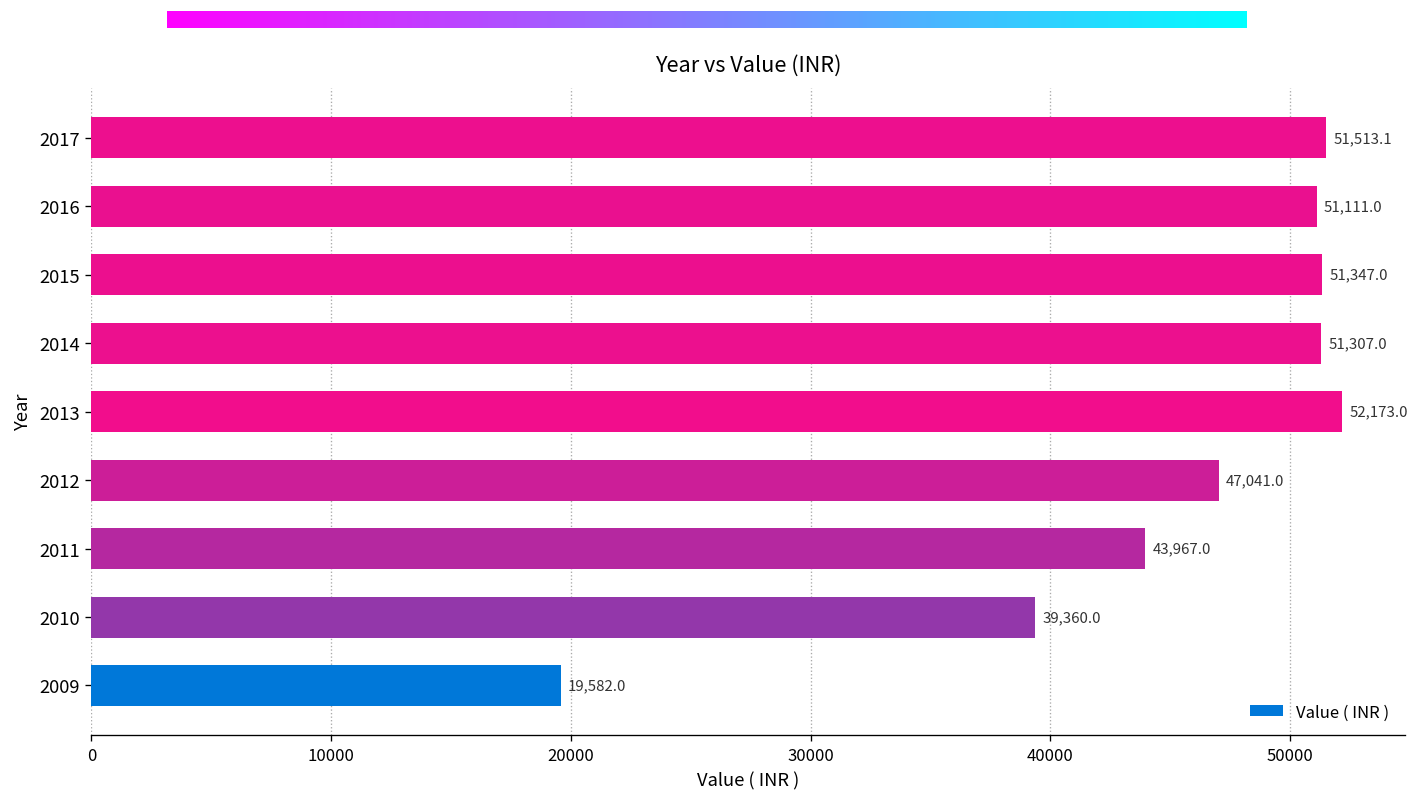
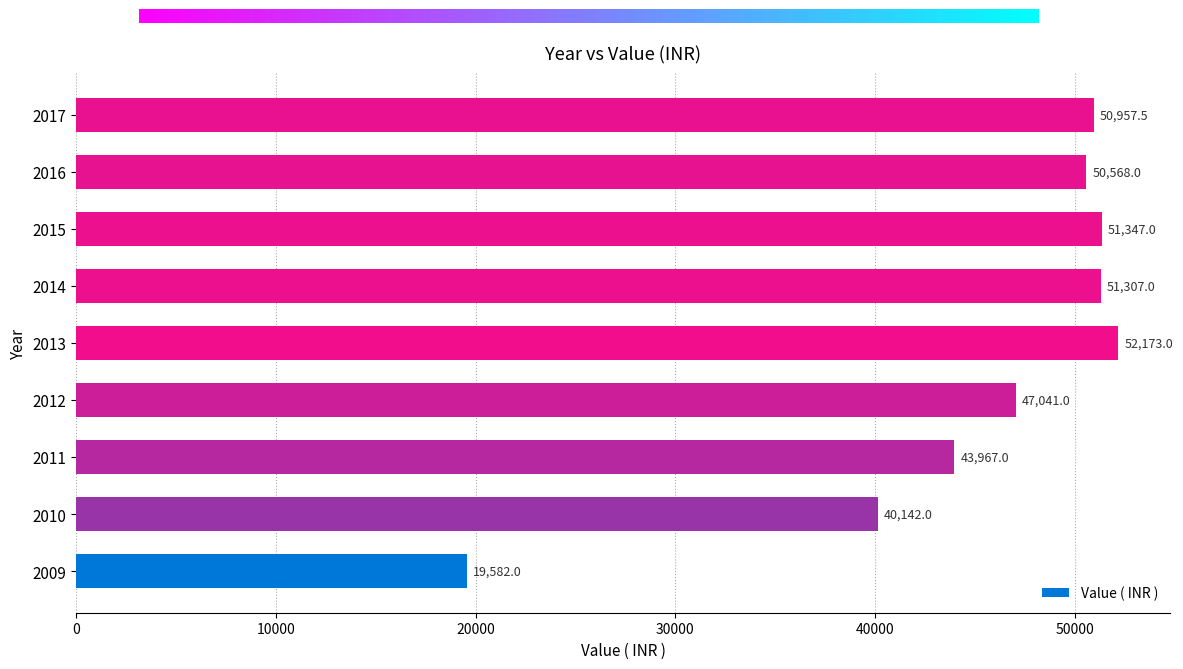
2017: 51,513.1 -> 50,957.5
2016: 51,111.0 -> 50,568.0
2010: 39,360.0 -> 40,142.0
